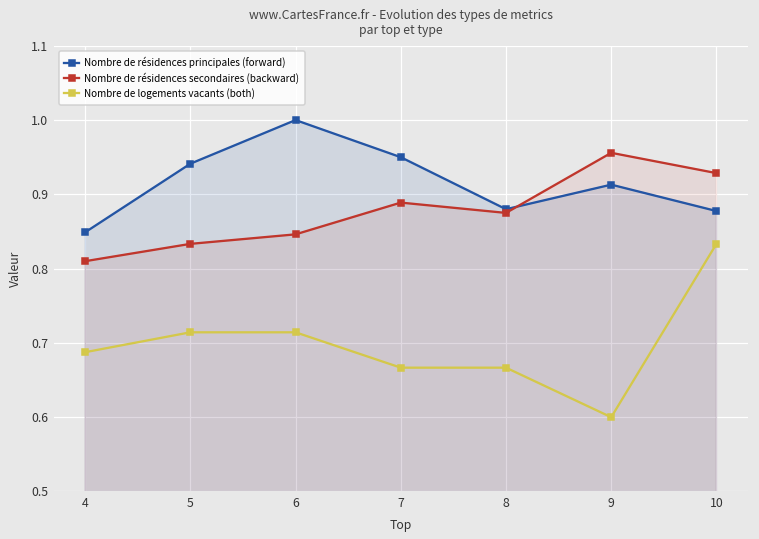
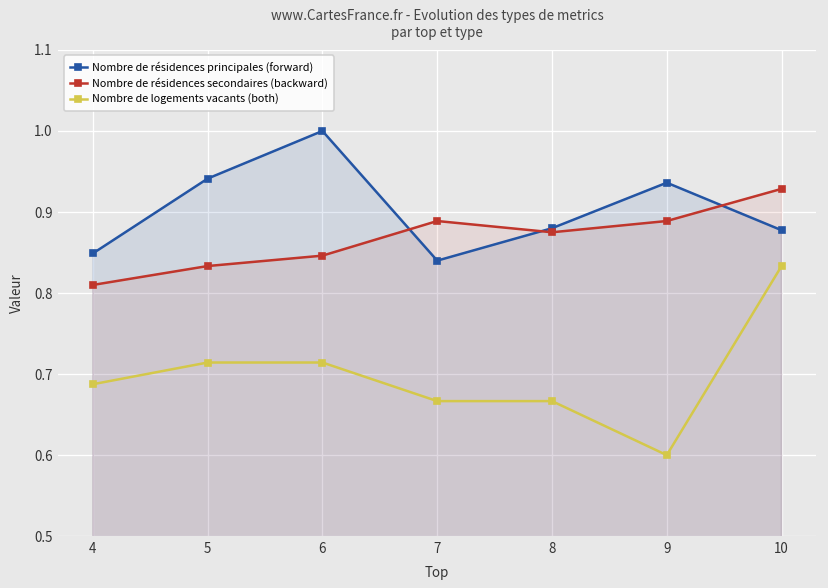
Nombre de résidences principales (forward), 7: 0.95 -> 0.84
Nombre de résidences principales (forward), 9: 0.91 -> 0.94
Nombre de résidences secondaires (backward), 9: 0.96 -> 0.89
